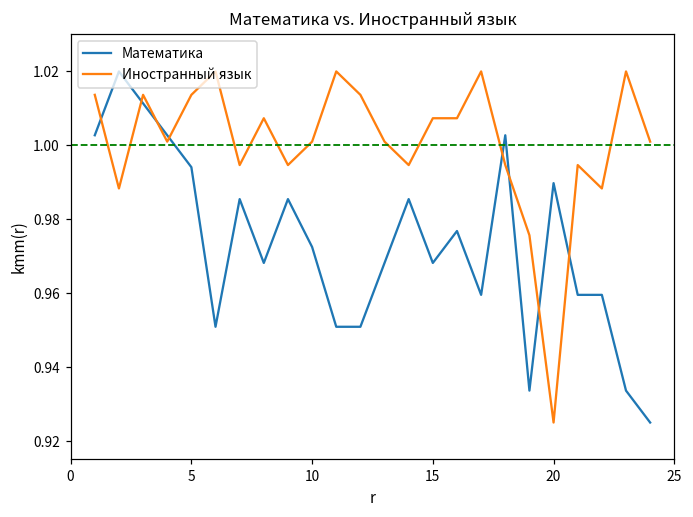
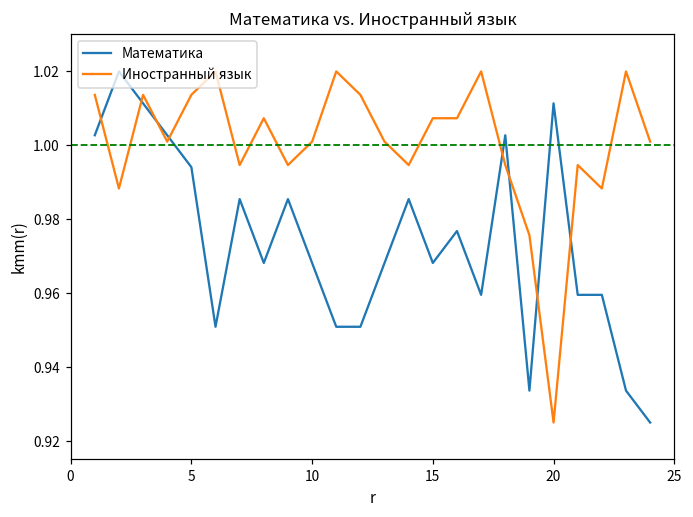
Математика, 10: 0.973 -> 0.968
Математика, 20: 0.990 -> 1.011
